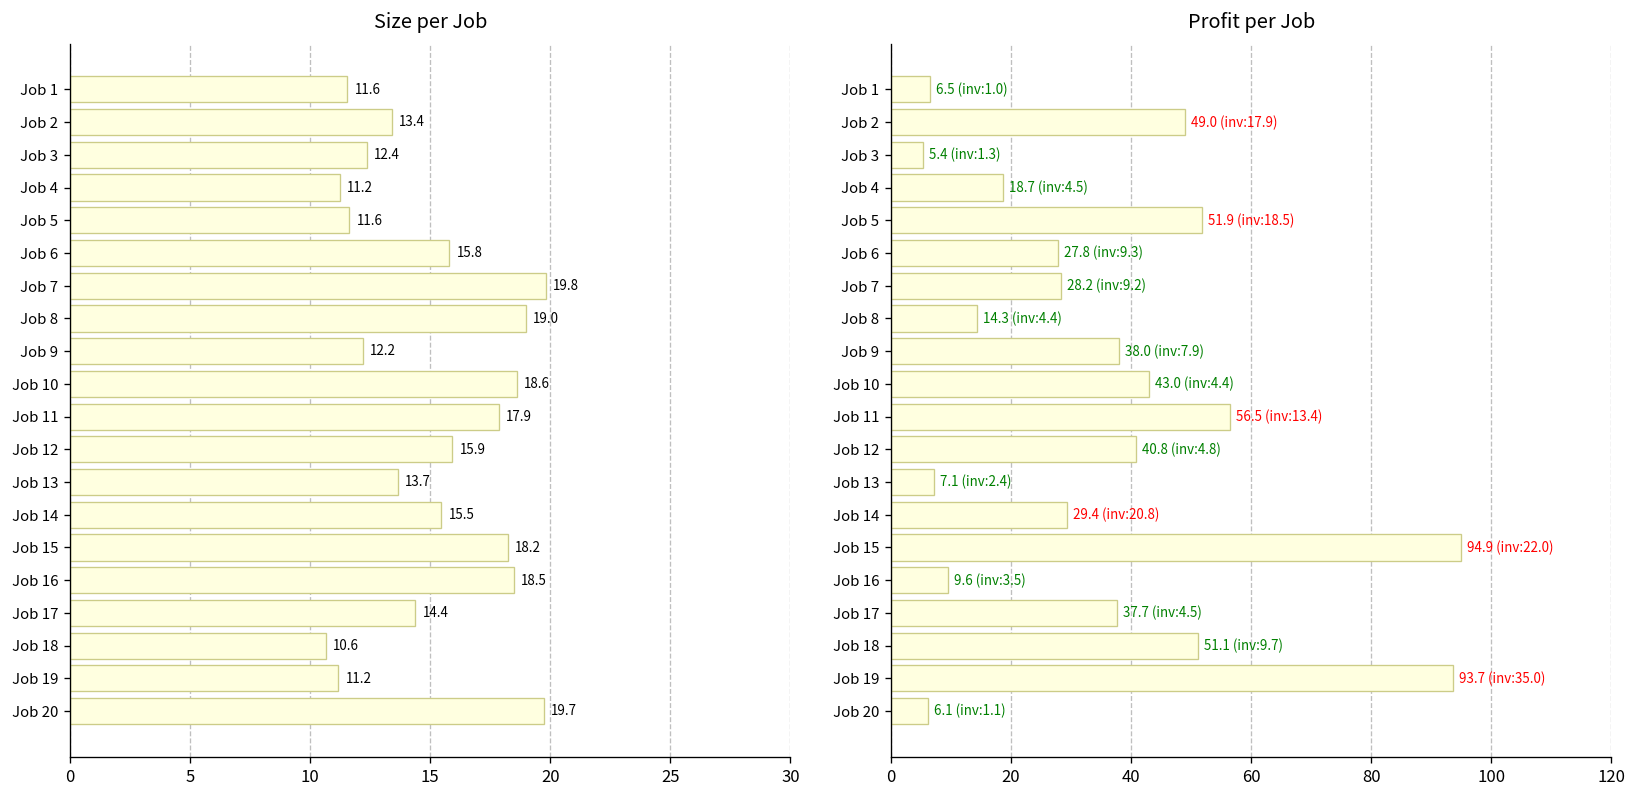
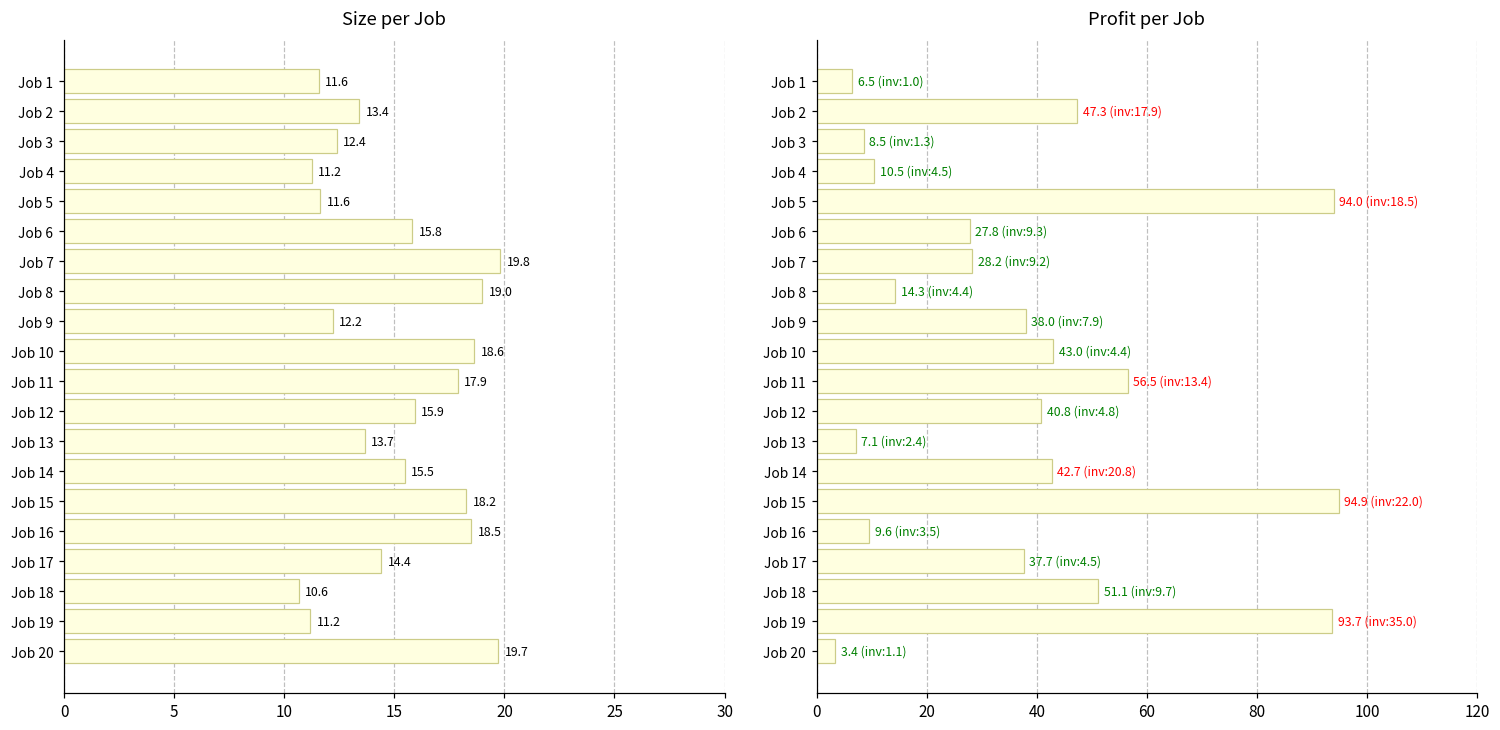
Profit per Job, Job 2: 49.0 -> 47.3
Profit per Job, Job 3: 5.4 -> 8.5
Profit per Job, Job 4: 18.7 -> 10.5
Profit per Job, Job 5: 51.9 -> 94.0
Profit per Job, Job 14: 29.4 -> 42.7
Profit per Job, Job 20: 6.1 -> 3.4
